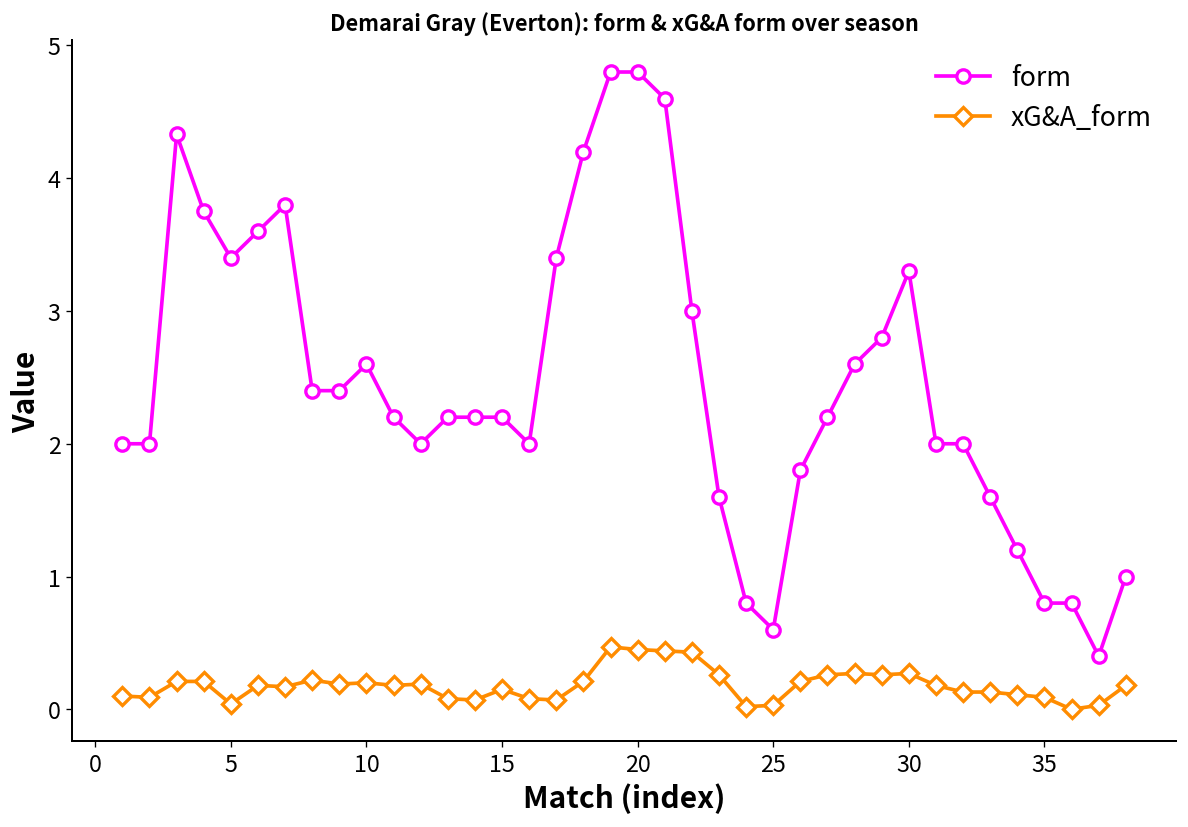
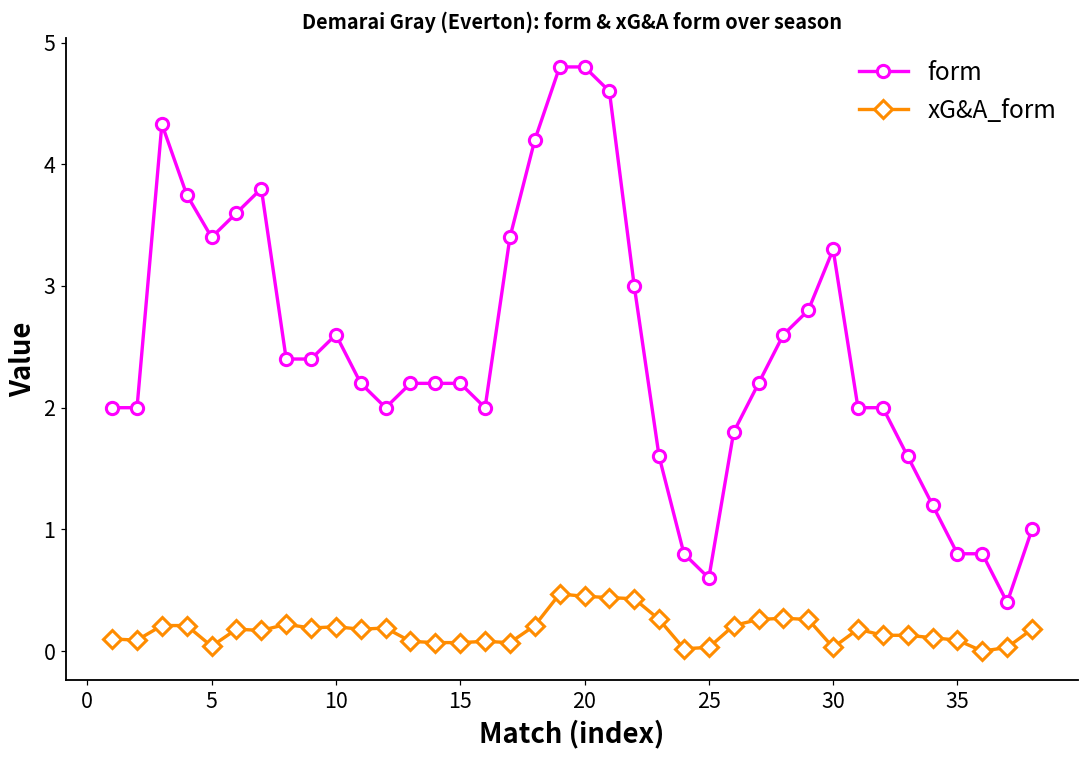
xG&A_form, 15: 0.15 -> 0.07
xG&A_form, 30: 0.27 -> 0.03
